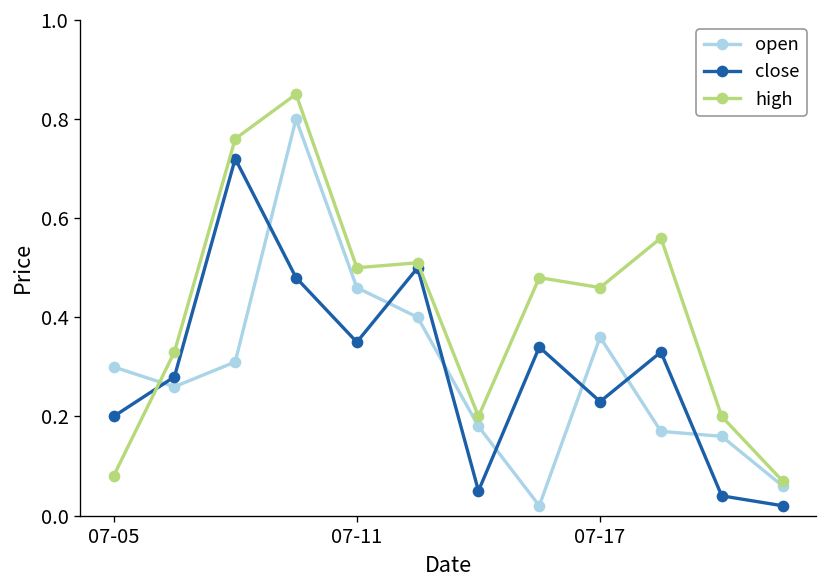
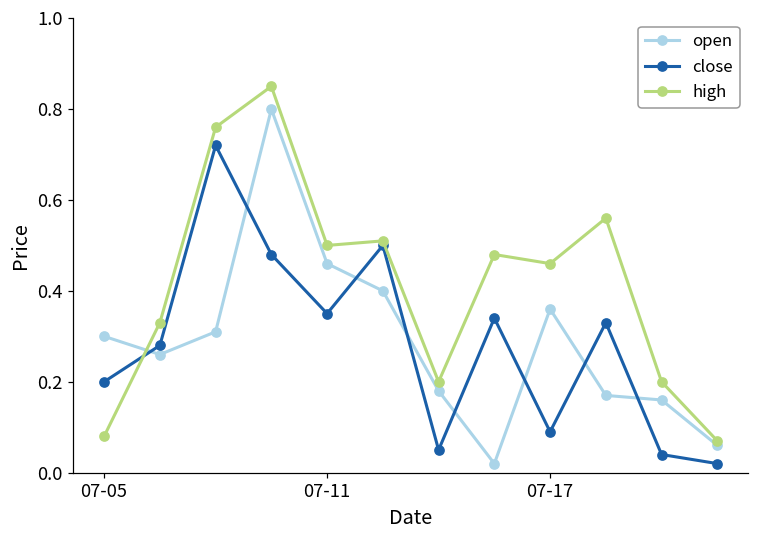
close, 07-17: 0.23 -> 0.09
